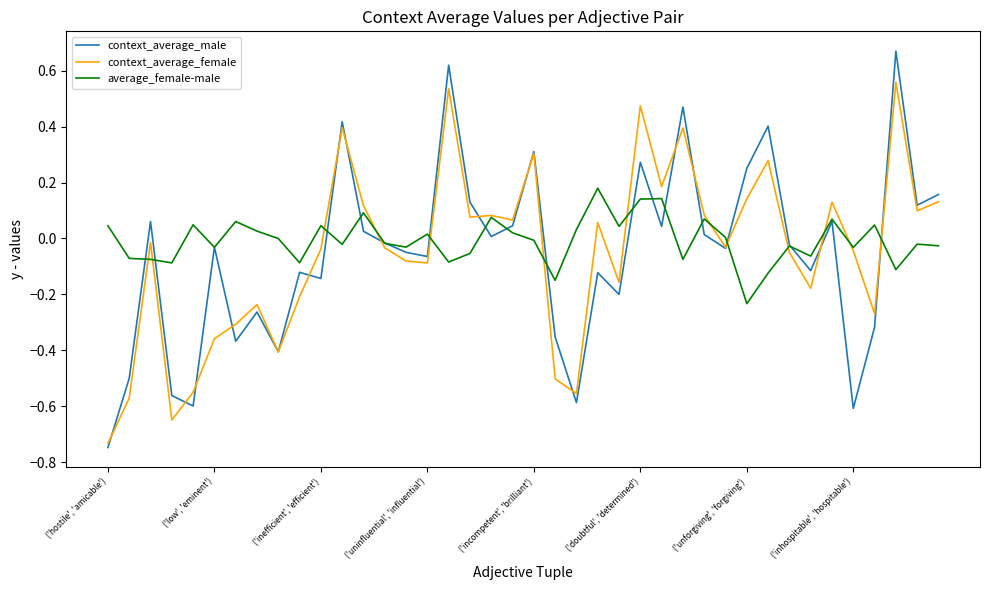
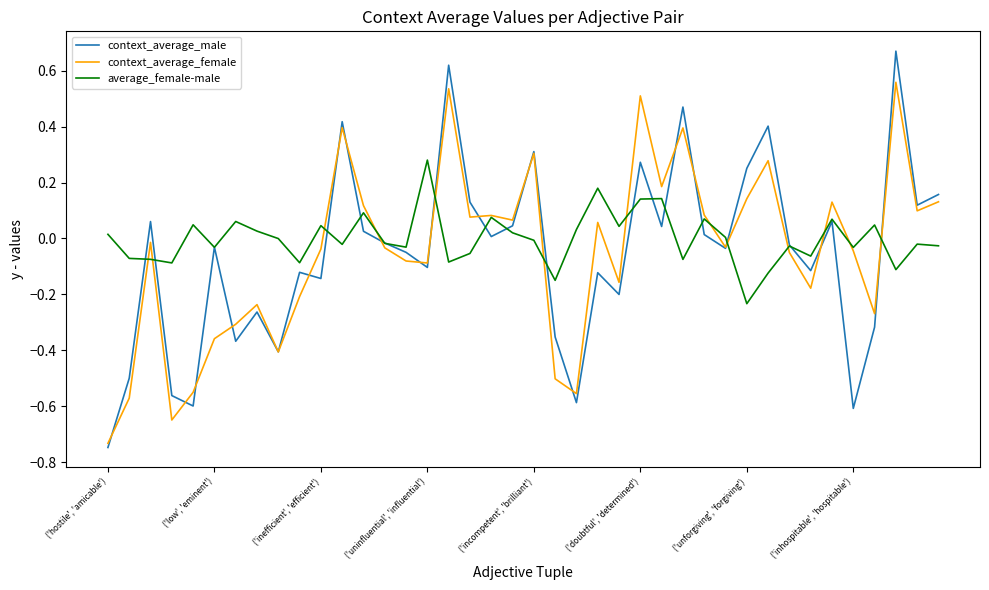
average_female-male, ('hostile', 'amicable'): 0.05 -> 0.01
context_average_male, ('uninfluential', 'influential'): -0.06 -> -0.10
average_female-male, ('uninfluential', 'influential'): 0.02 -> 0.28
context_average_female, ('doubtful', 'determined'): 0.47 -> 0.51
